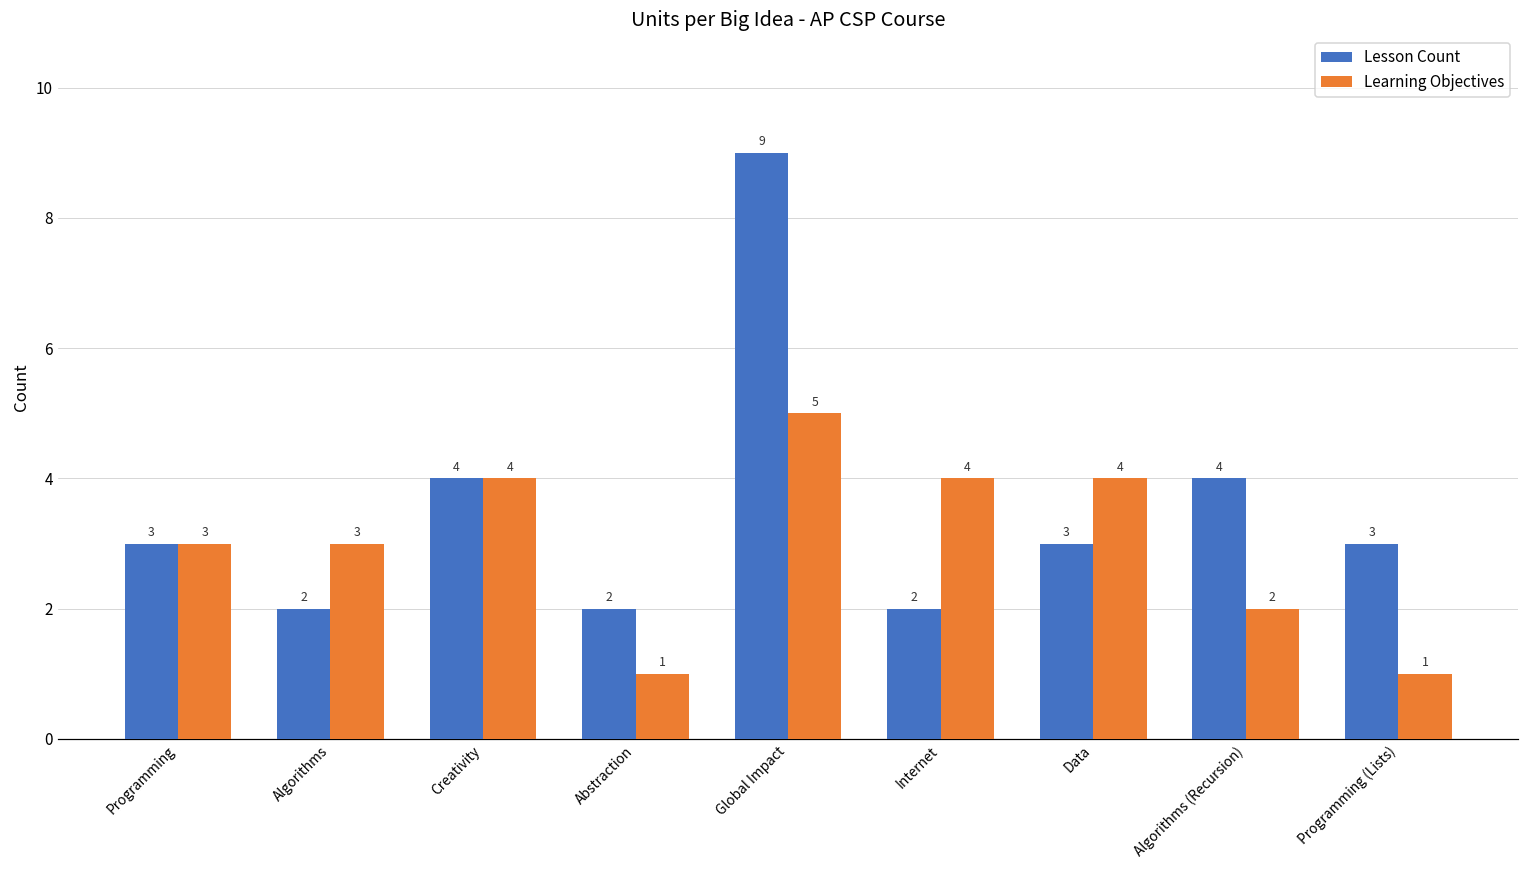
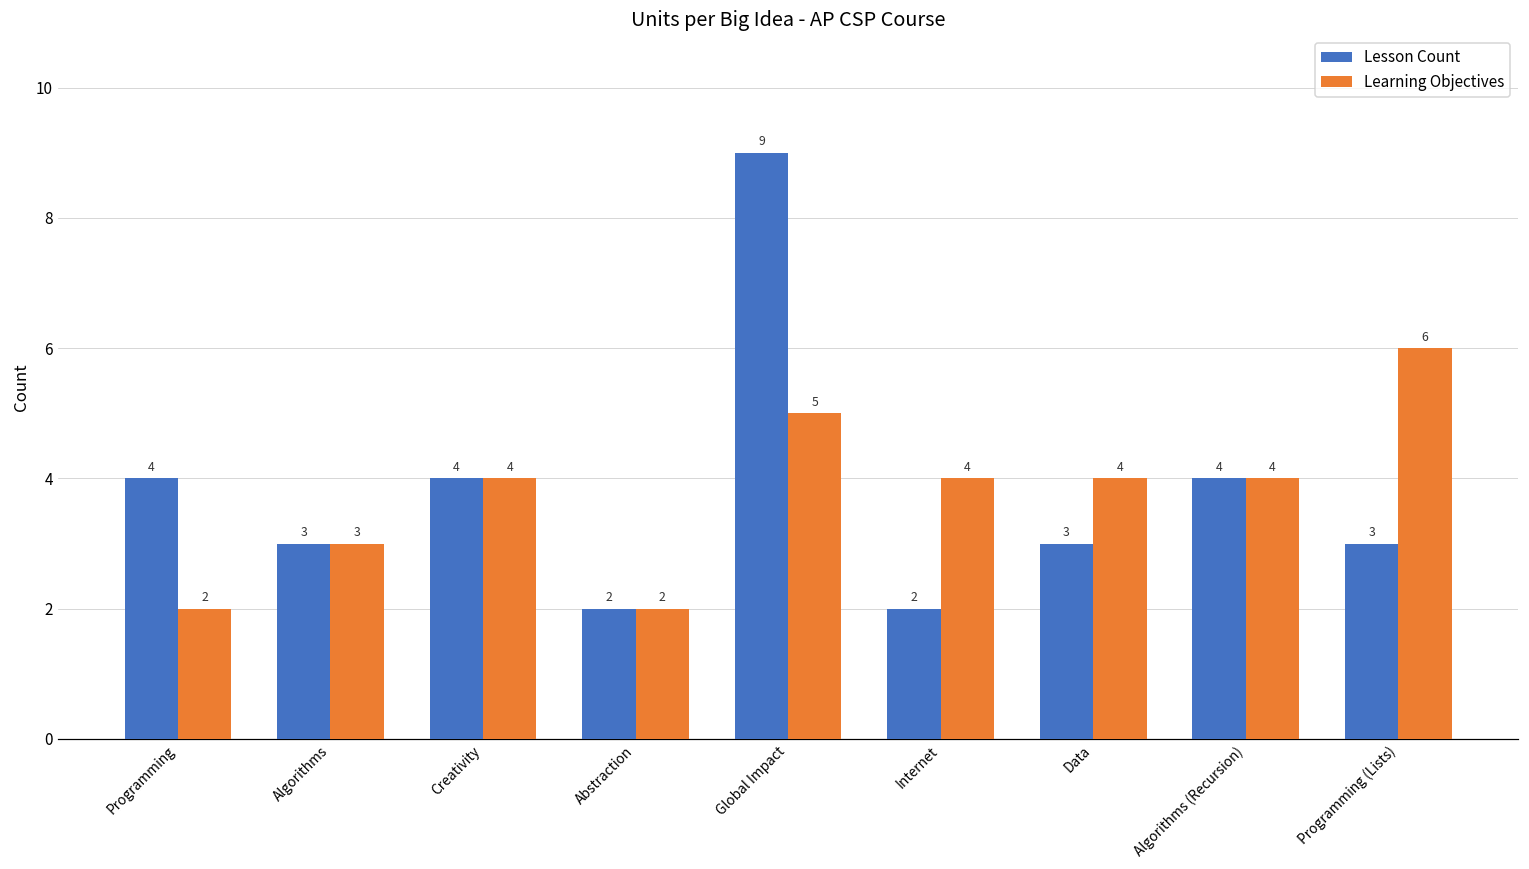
Lesson Count, Programming: 3 -> 4
Learning Objectives, Programming: 3 -> 2
Lesson Count, Algorithms: 2 -> 3
Learning Objectives, Abstraction: 1 -> 2
Learning Objectives, Algorithms (Recursion): 2 -> 4
Learning Objectives, Programming (Lists): 1 -> 6
